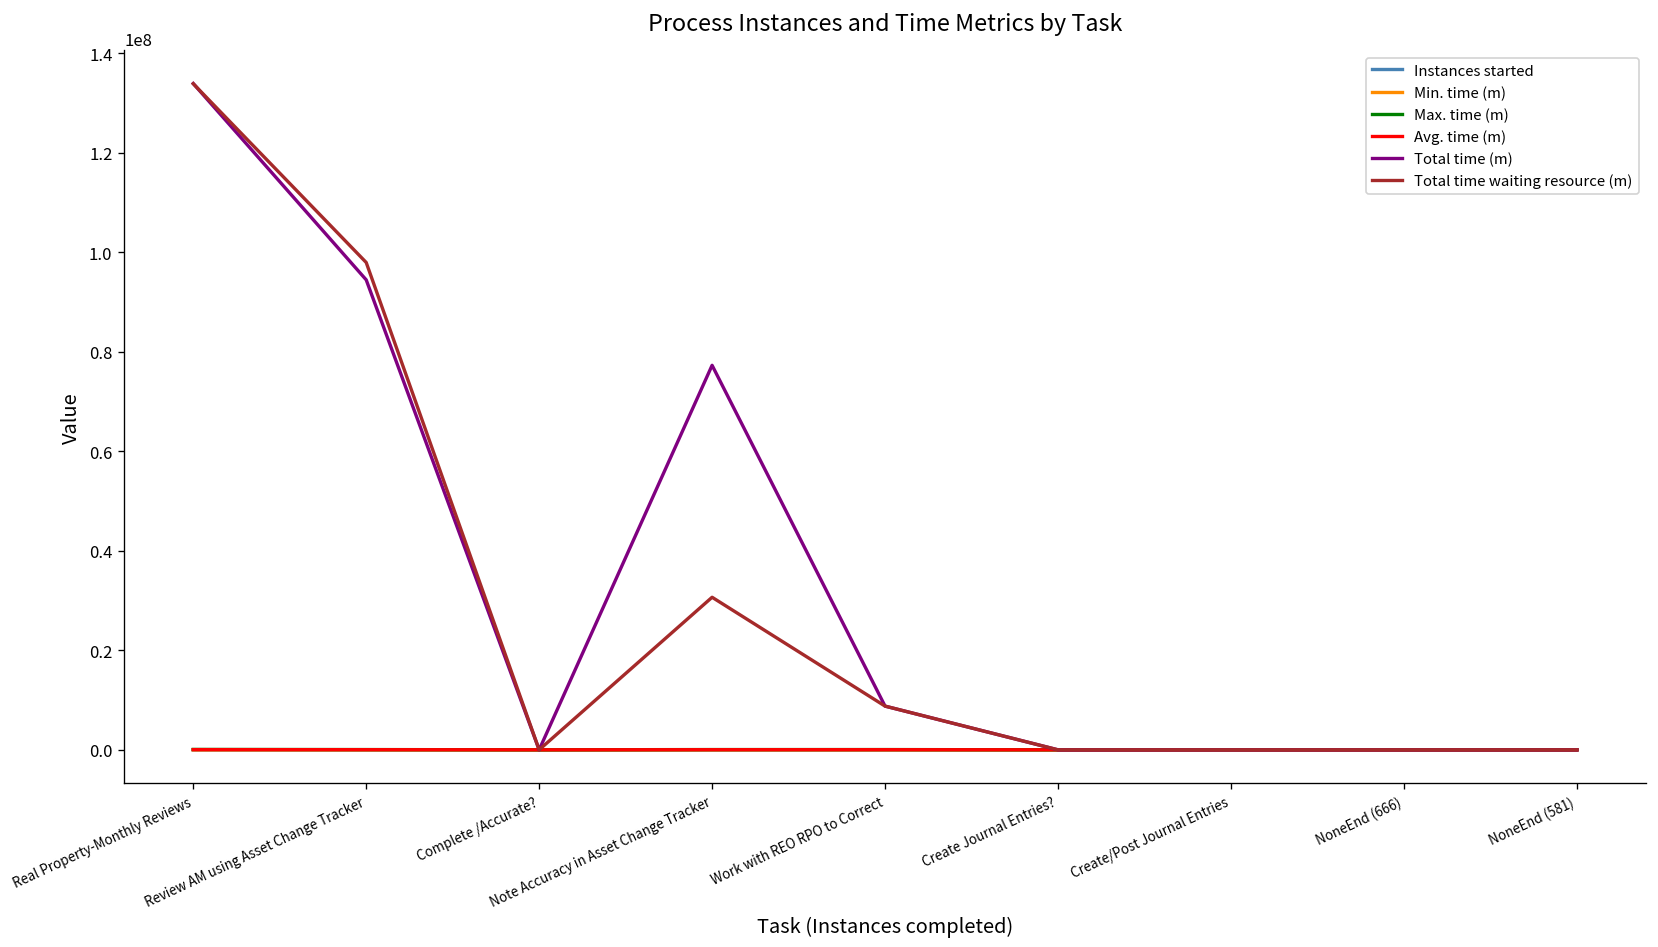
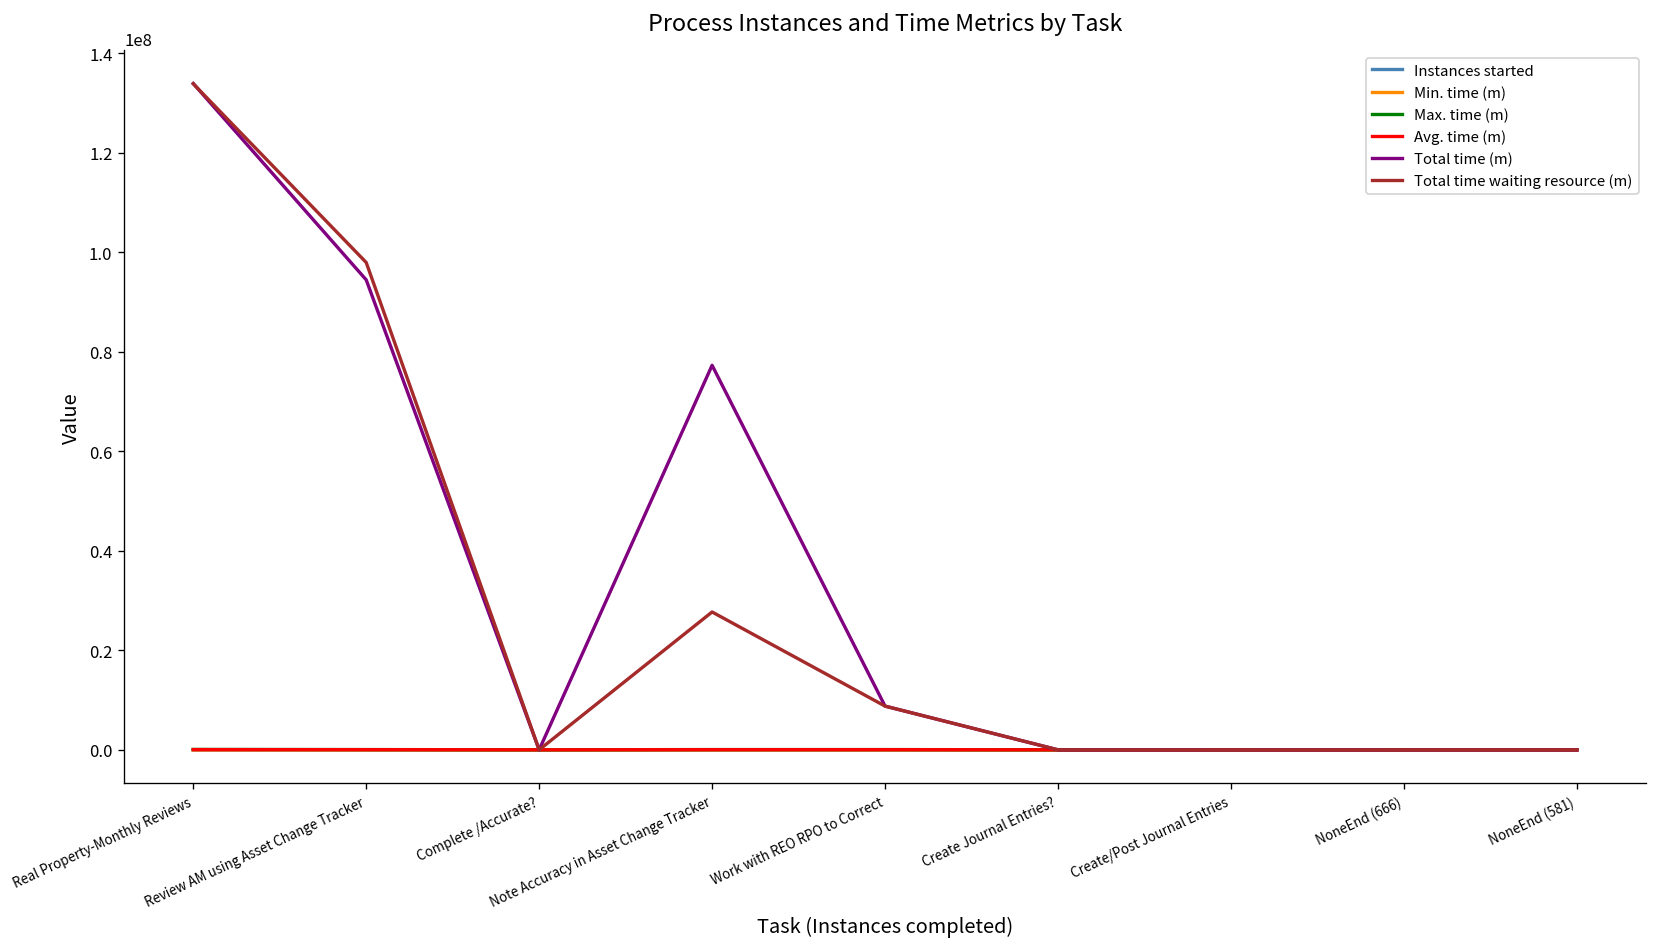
Total time waiting resource (m), Note Accuracy in Asset Change Tracker: 31000000 -> 28000000
